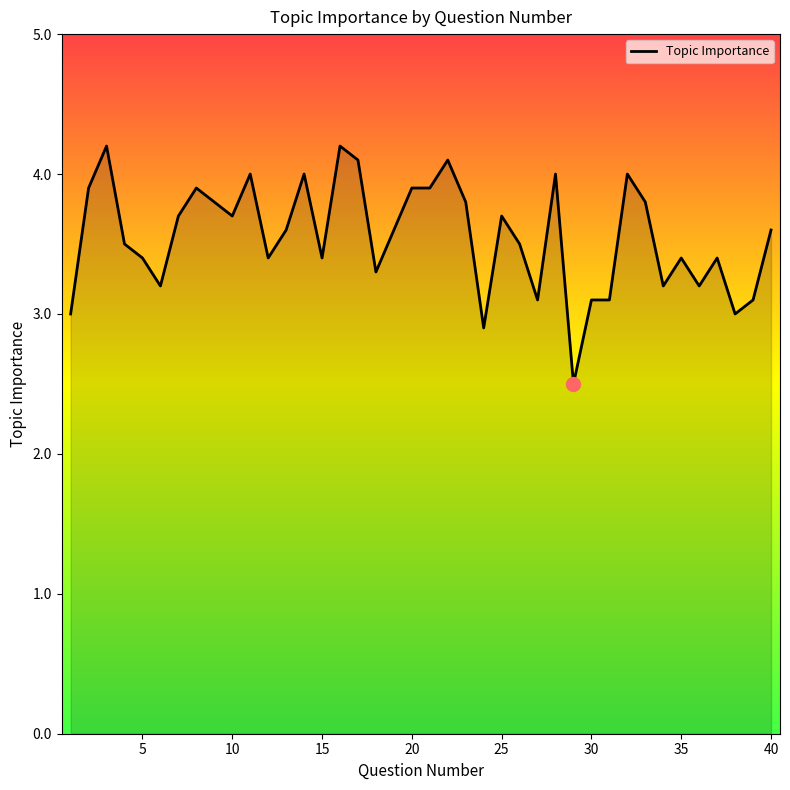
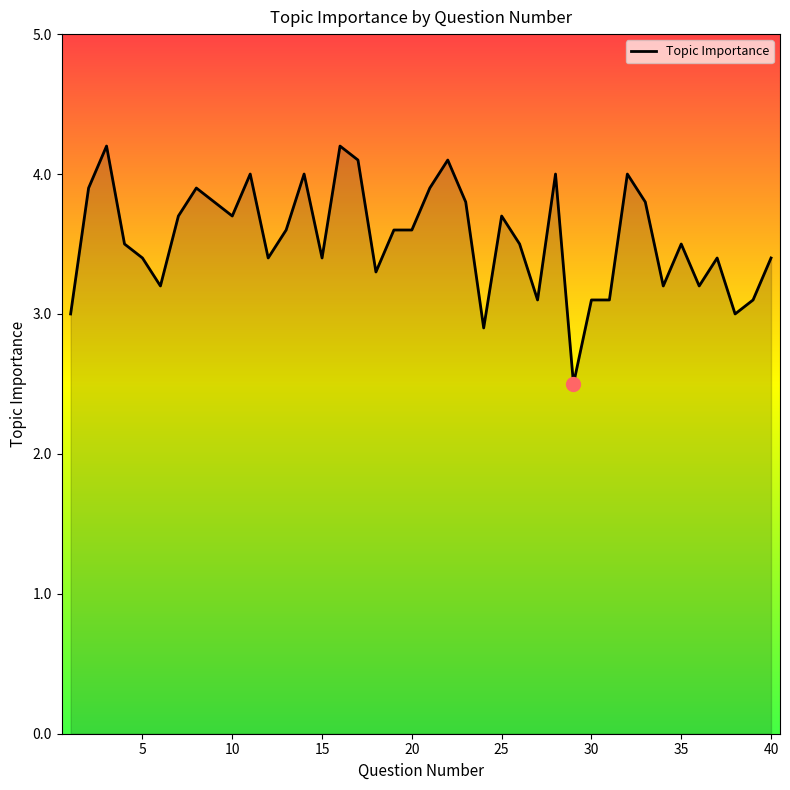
Topic Importance, 20: 3.9 -> 3.6
Topic Importance, 35: 3.4 -> 3.5
Topic Importance, 40: 3.6 -> 3.4
